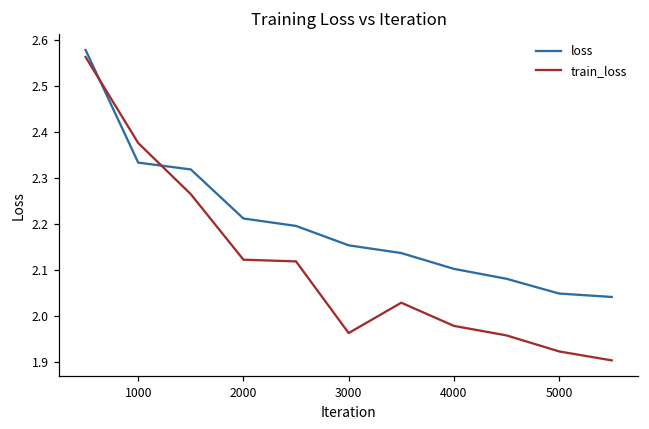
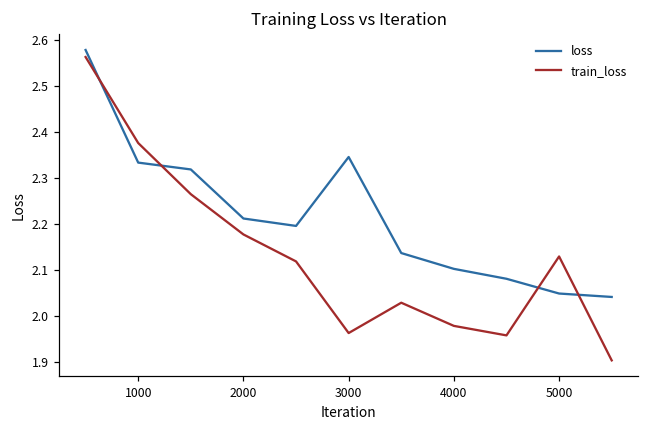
train_loss, 2000: 2.12 -> 2.18
loss, 3000: 2.15 -> 2.35
train_loss, 5000: 1.92 -> 2.13
